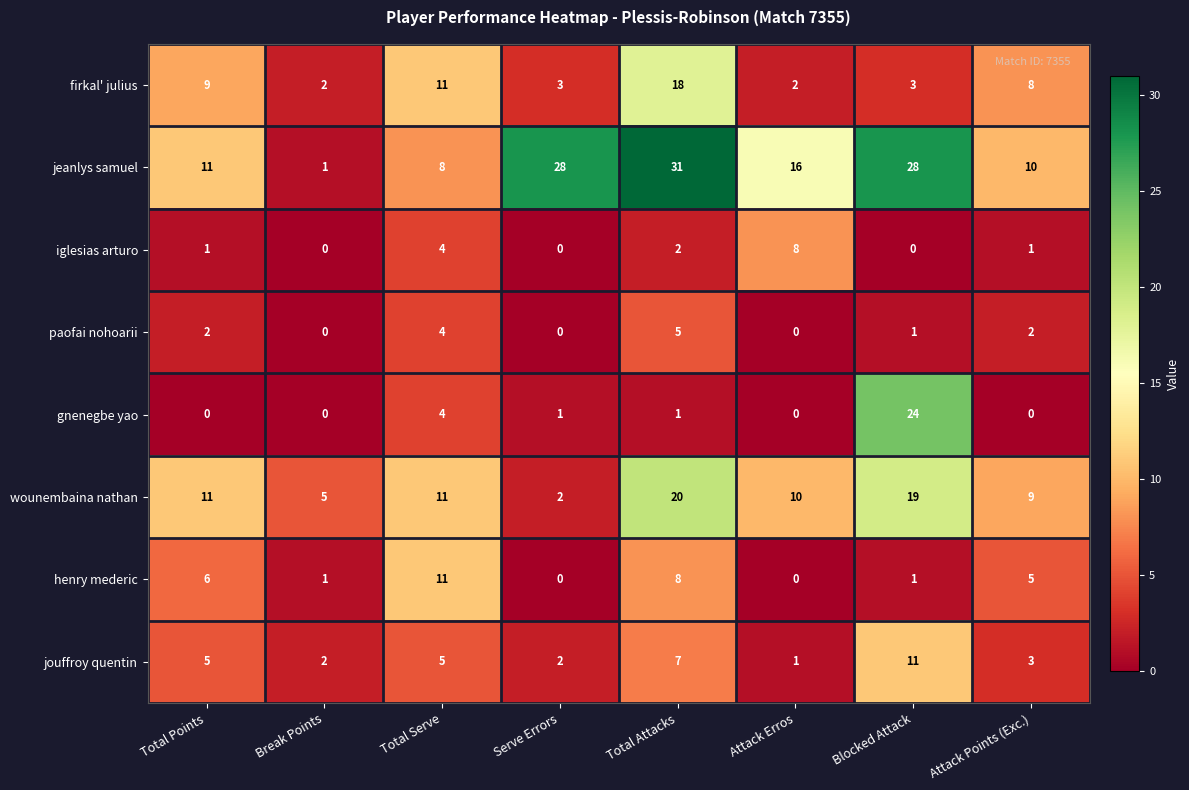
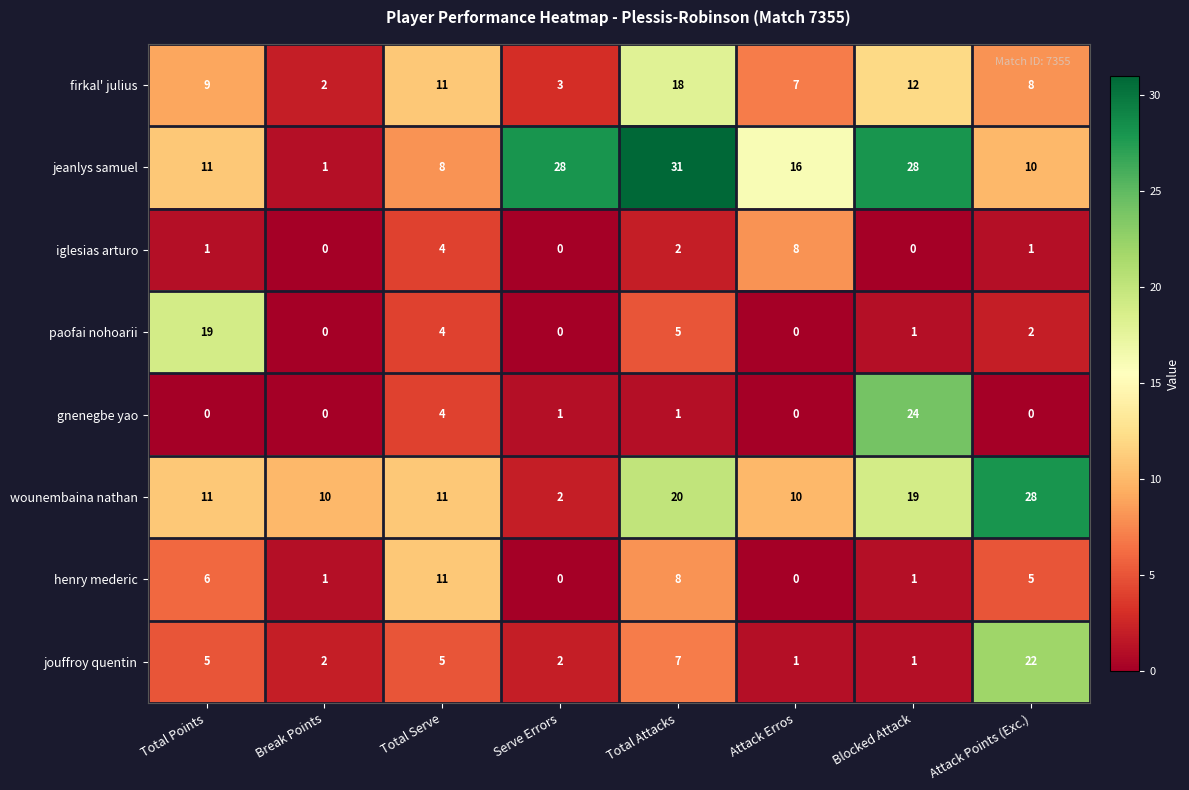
firkal' julius, Attack Erros: 2 -> 7
firkal' julius, Blocked Attack: 3 -> 12
paofai nohoarii, Total Points: 2 -> 19
wounembaina nathan, Break Points: 5 -> 10
wounembaina nathan, Attack Points (Exc.): 9 -> 28
jouffroy quentin, Blocked Attack: 11 -> 1
jouffroy quentin, Attack Points (Exc.): 3 -> 22
